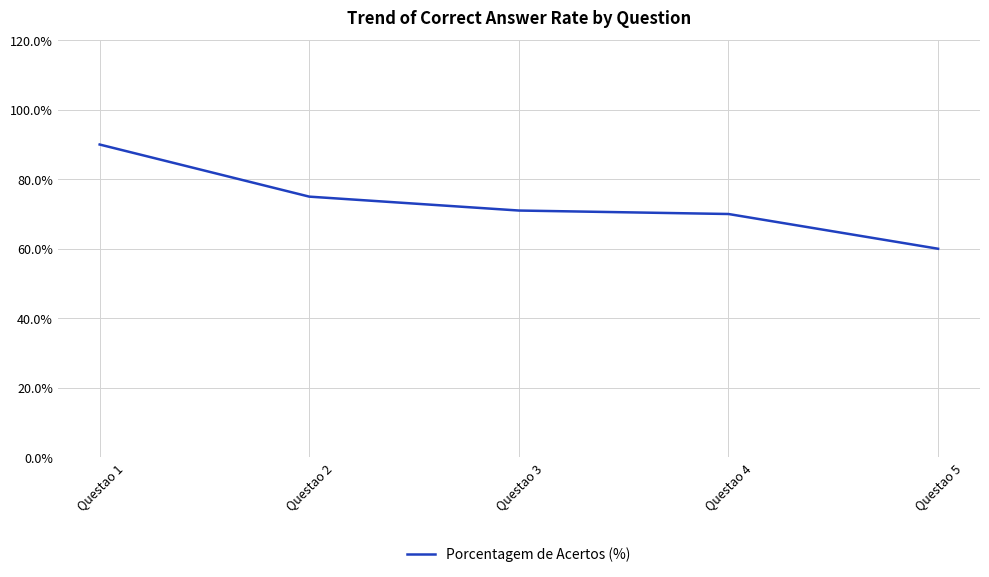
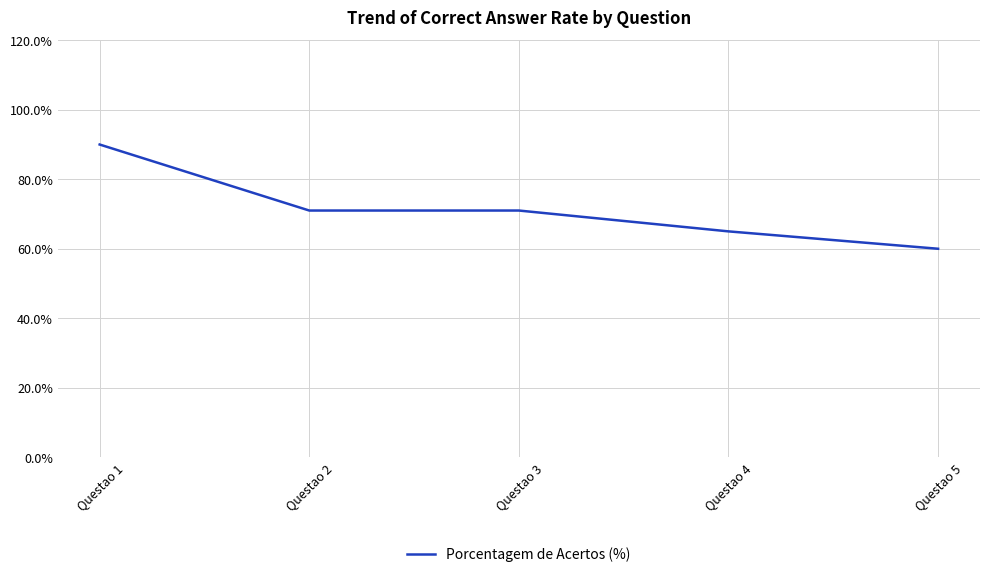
Questao 2: 75% -> 71%
Questao 4: 70% -> 65%
